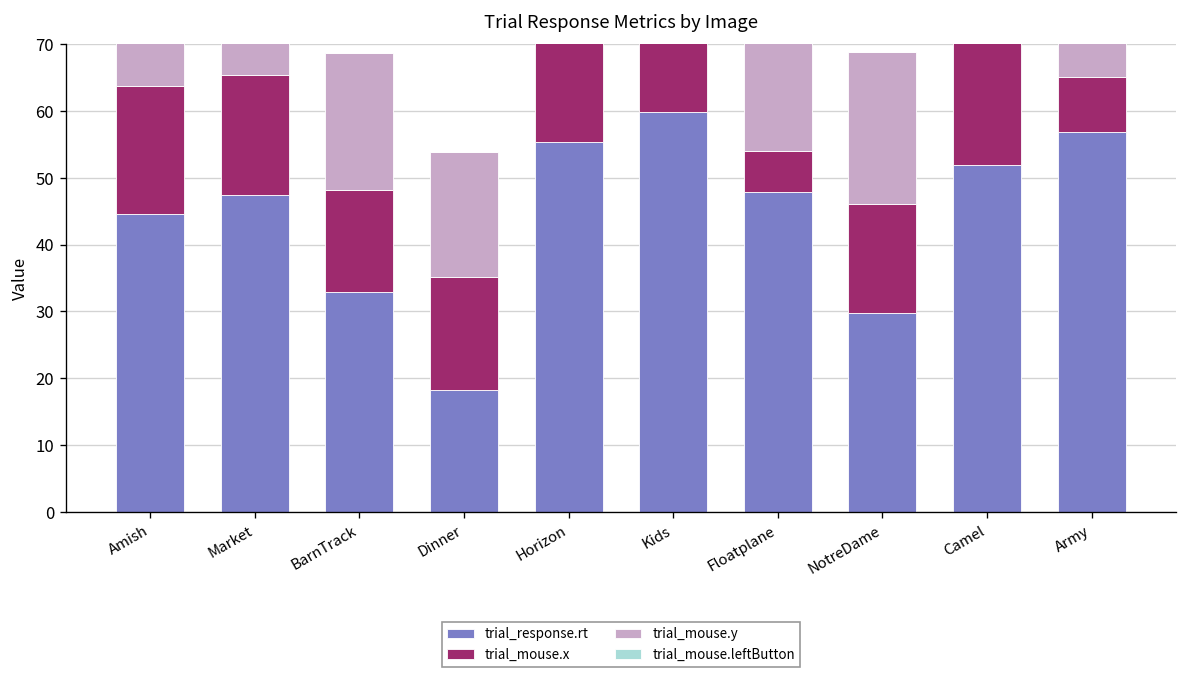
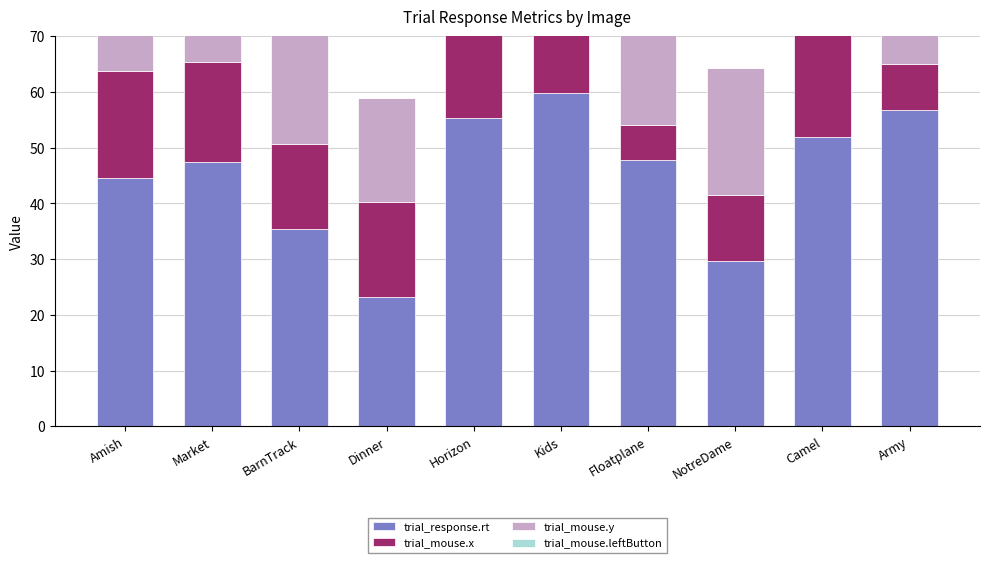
trial_response.rt, BarnTrack: 33 -> 35
trial_response.rt, Dinner: 18 -> 23
trial_mouse.x, NotreDame: 16 -> 12
